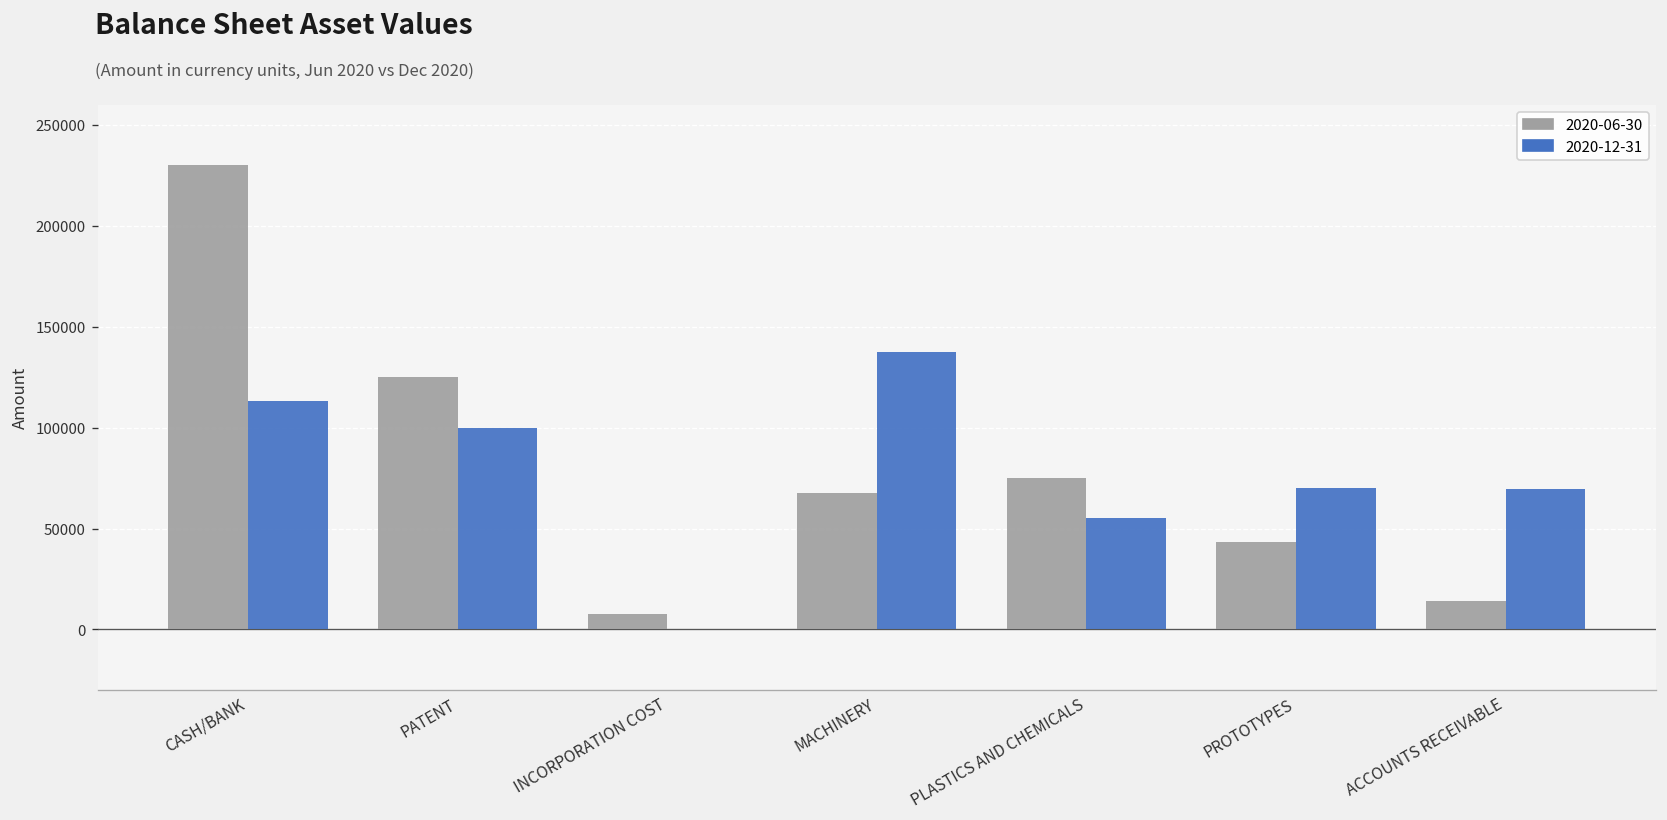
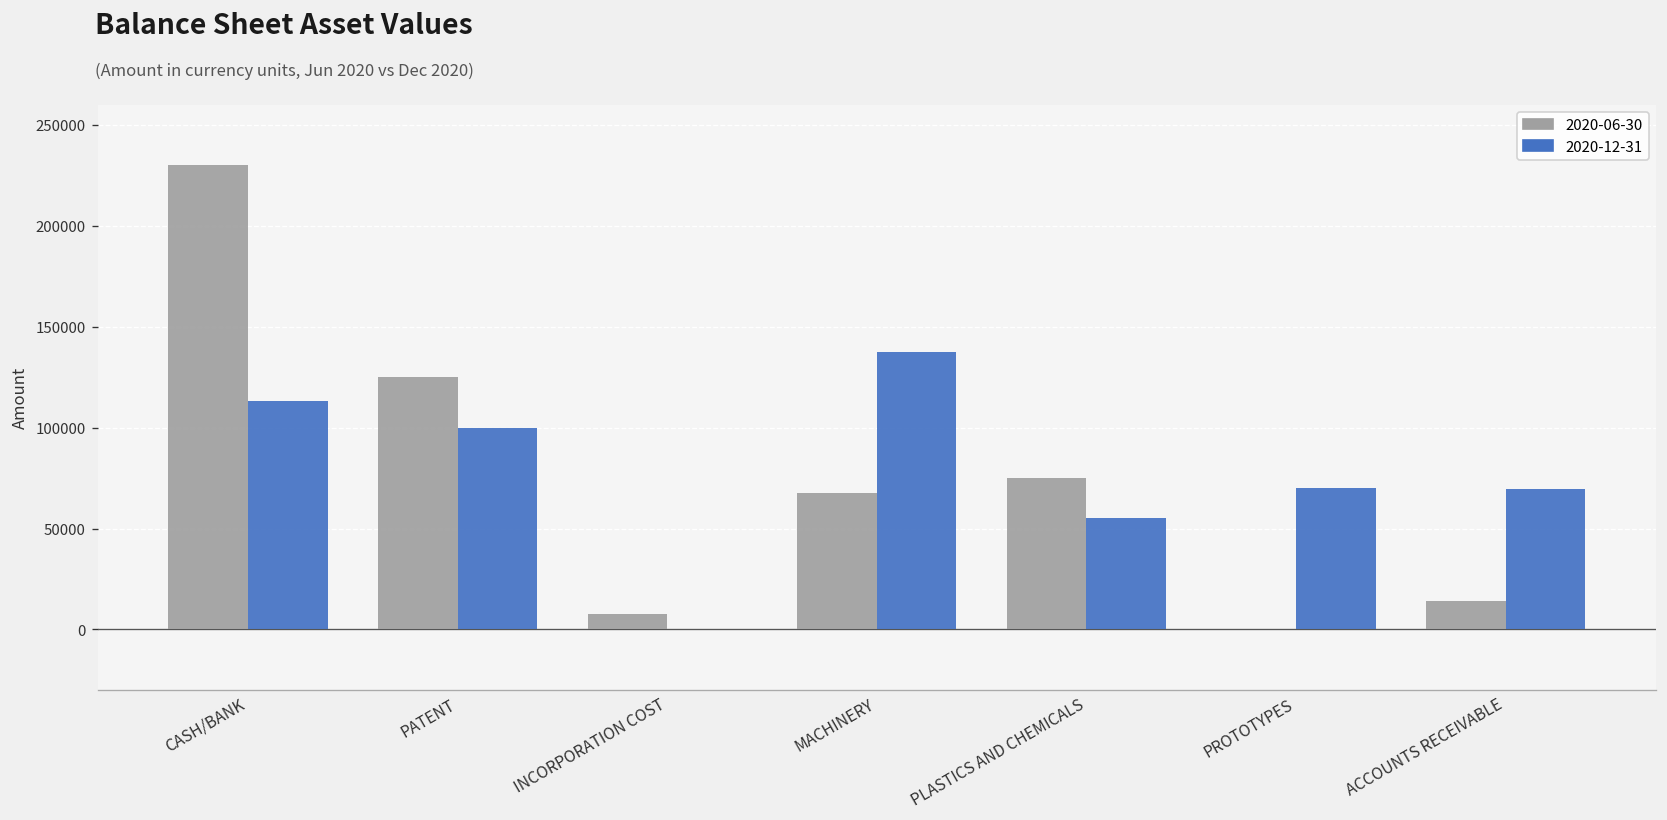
2020-06-30, PROTOTYPES: 43000 -> 0
